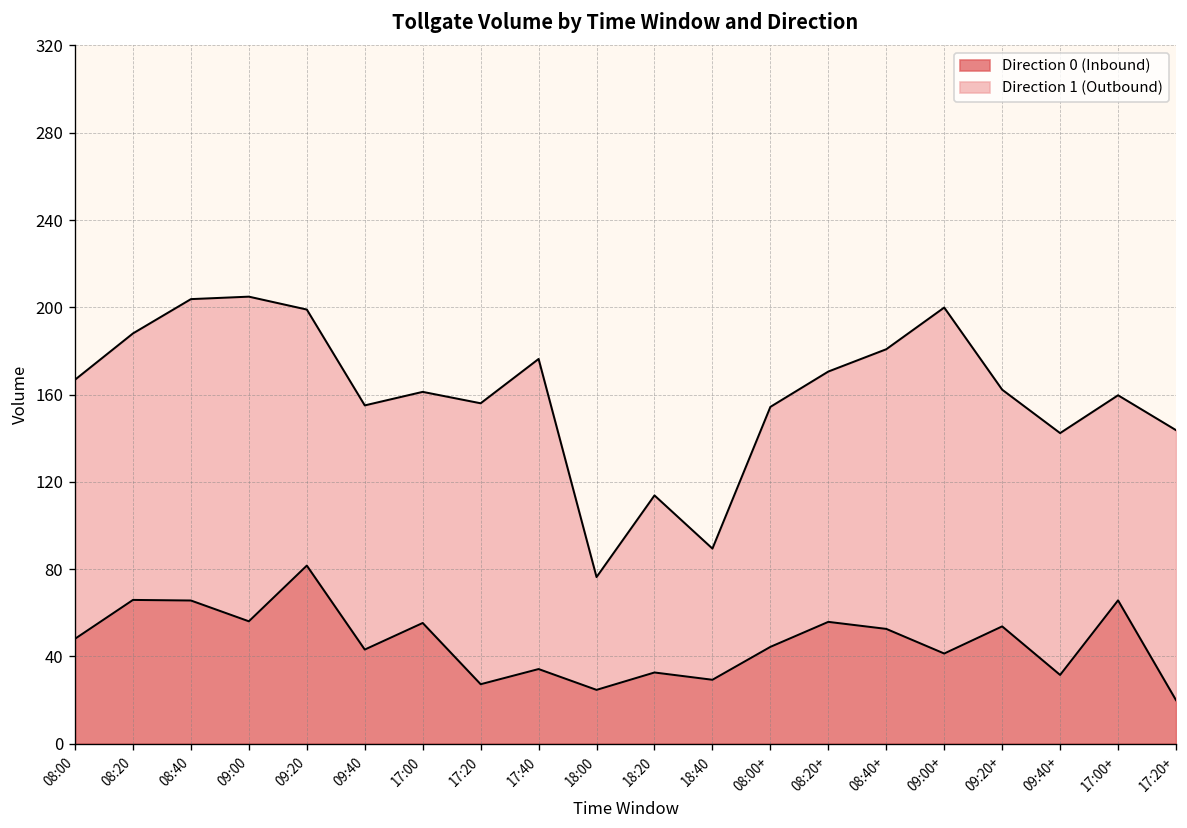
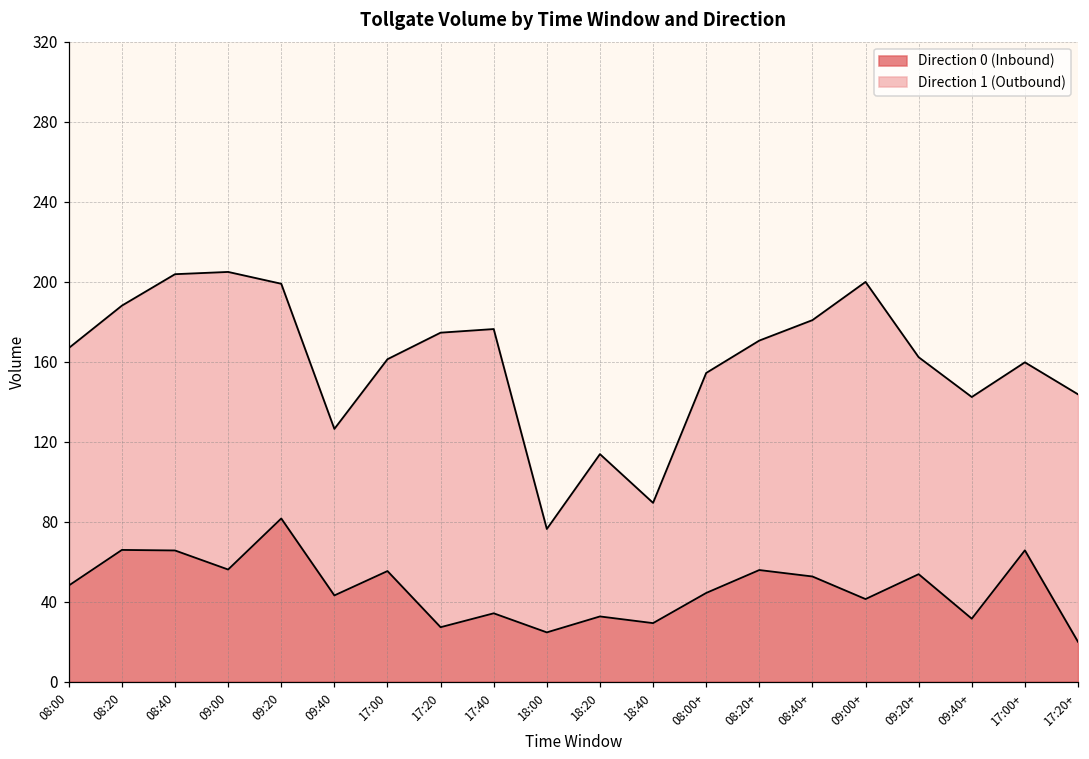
Direction 1 (Outbound), 09:40: 112 -> 83
Direction 1 (Outbound), 17:20: 129 -> 147
